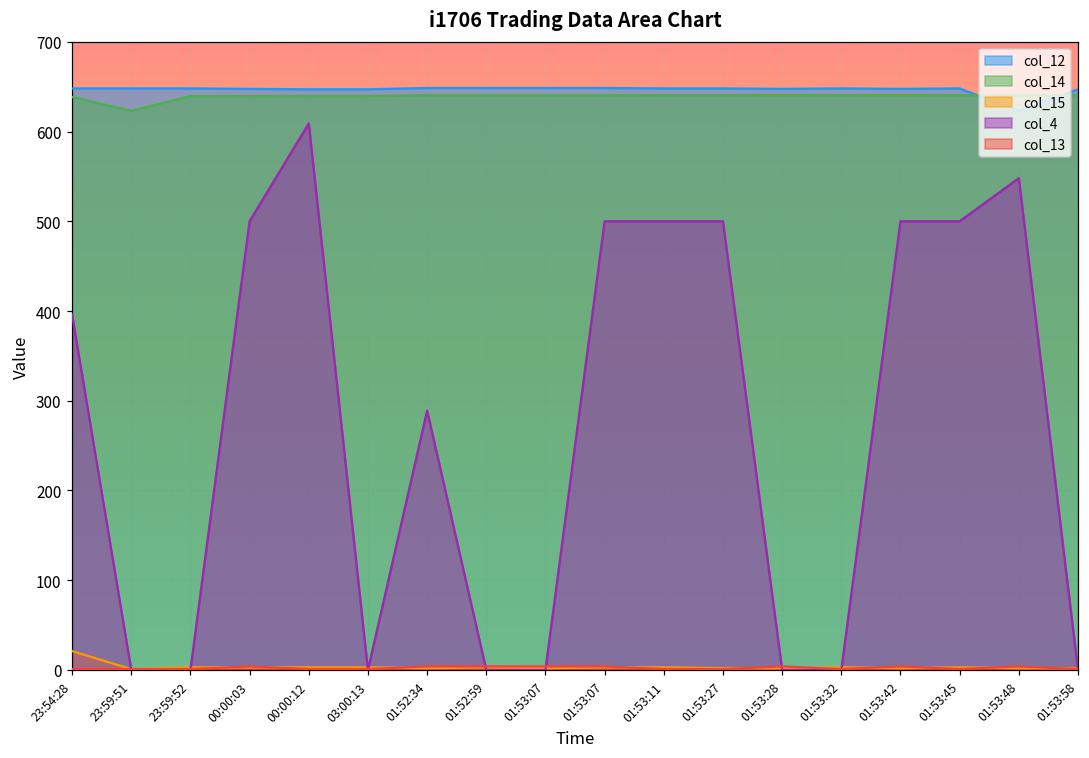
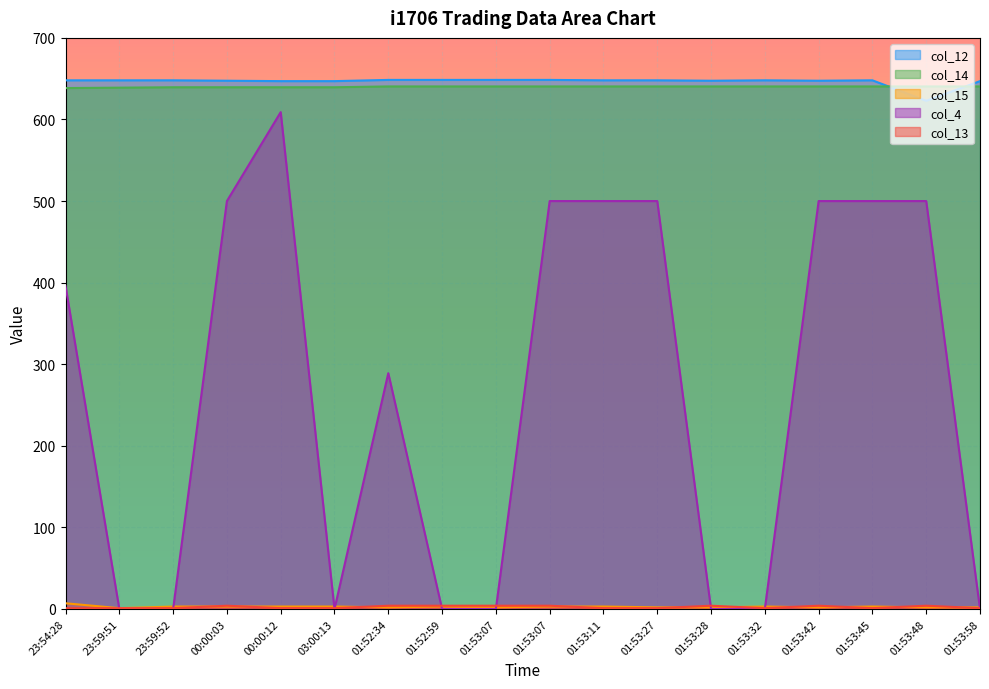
col_15, 23:54:28: 20 -> 10
col_14, 23:59:51: 620 -> 640
col_4, 01:53:48: 550 -> 500
